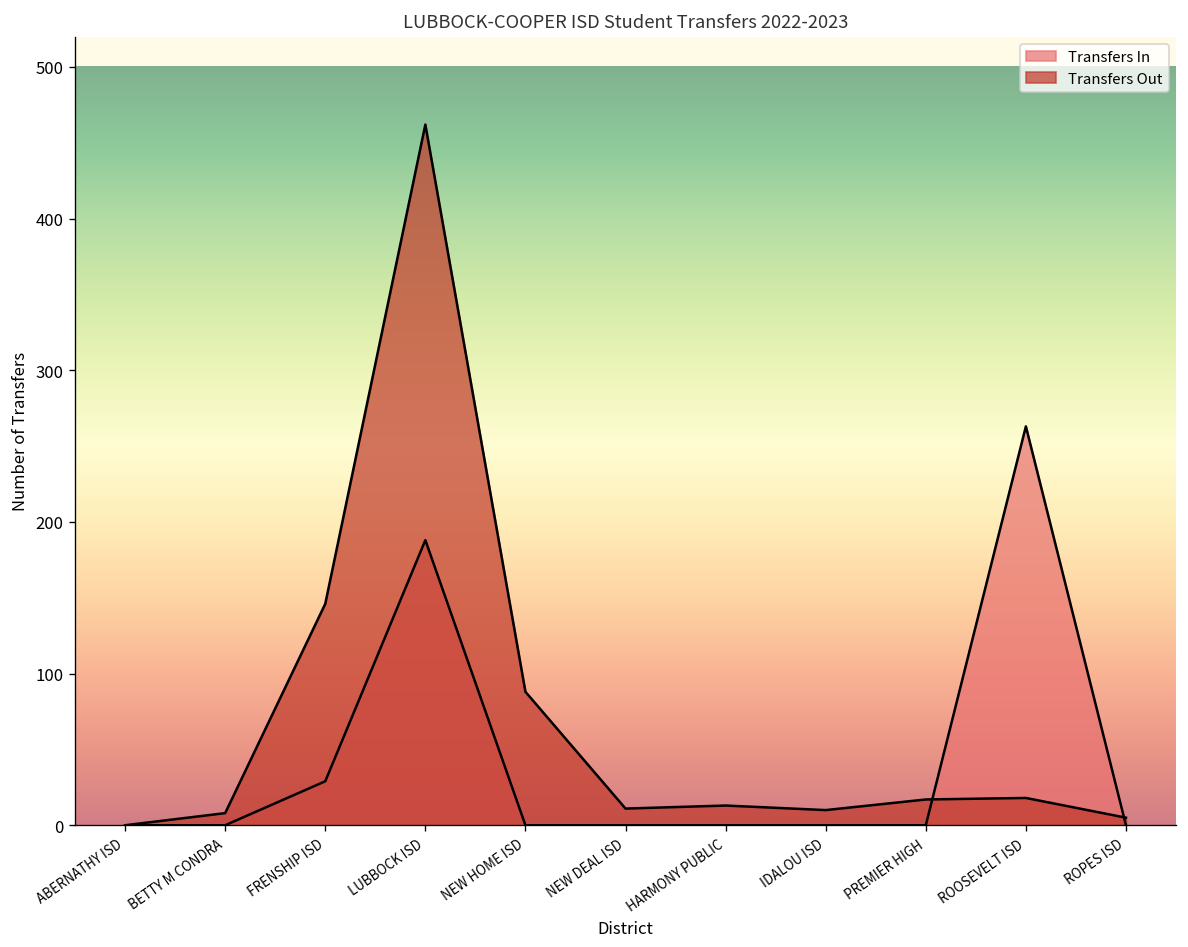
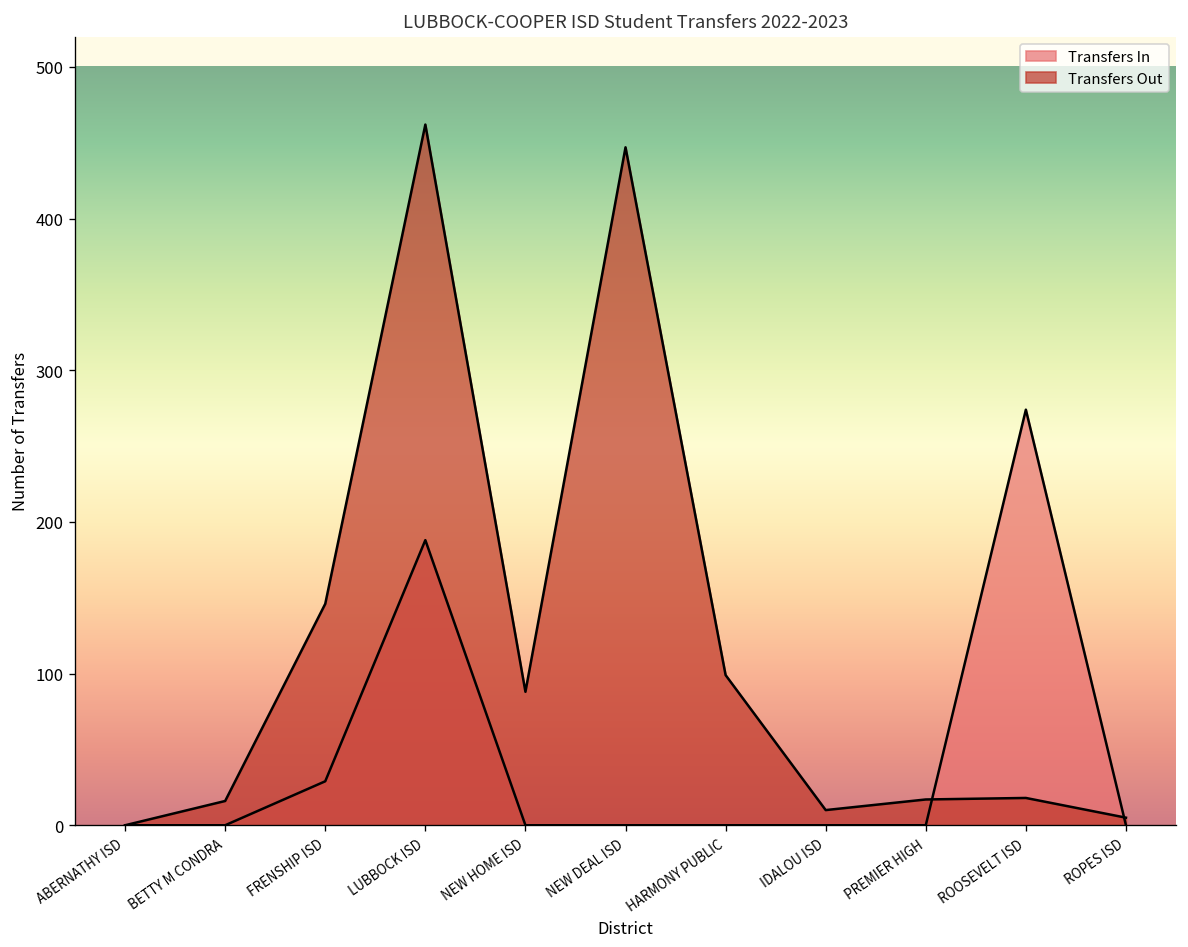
Transfers Out, BETTY M CONDRA: 8 -> 16
Transfers Out, NEW DEAL ISD: 11 -> 447
Transfers Out, HARMONY PUBLIC: 13 -> 99
Transfers In, ROOSEVELT ISD: 263 -> 274
